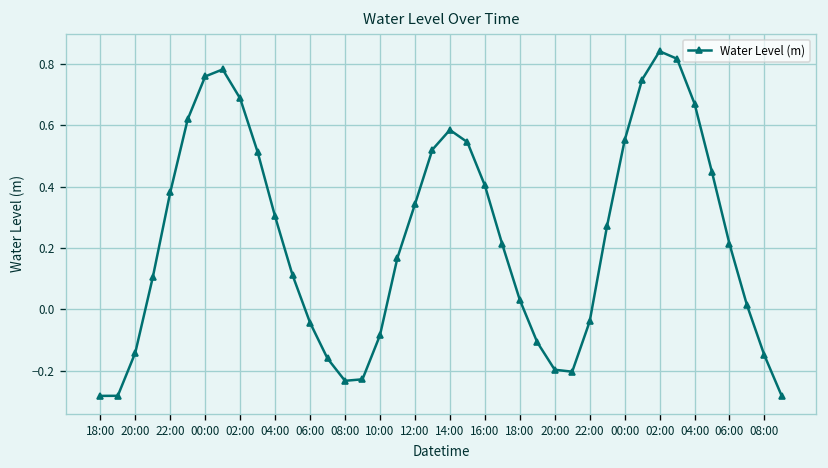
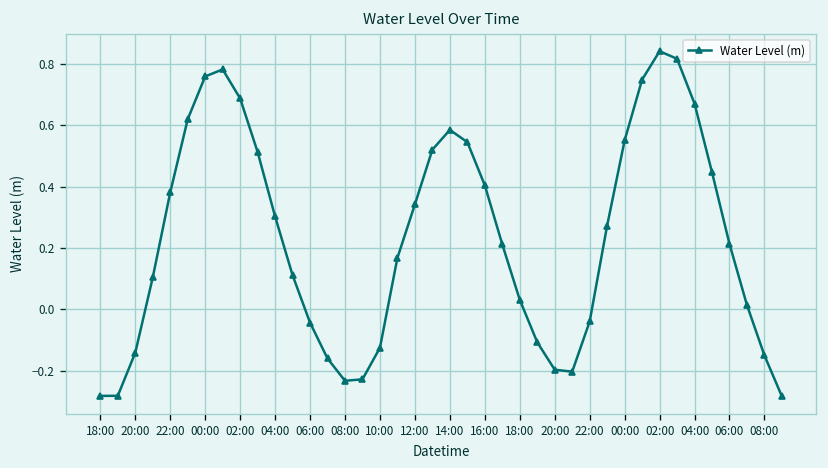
10:00: -0.09 -> -0.13
